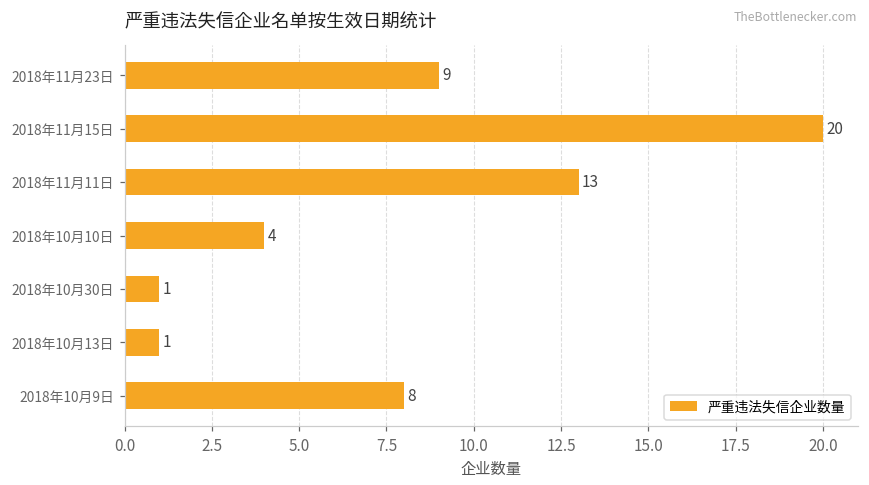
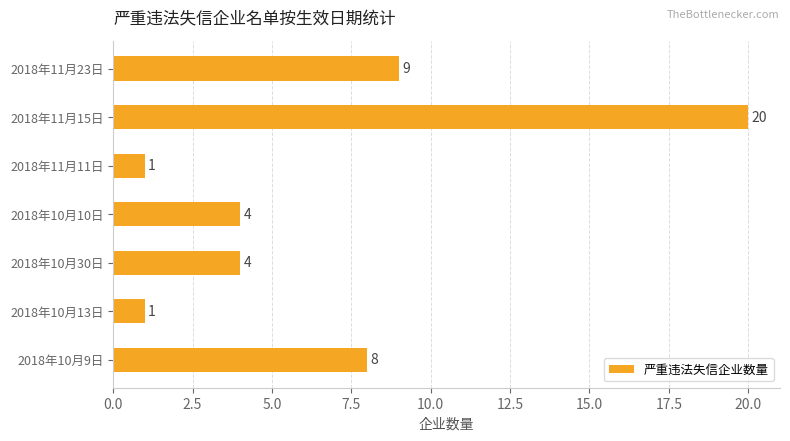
2018年11月11日: 13 -> 1
2018年10月30日: 1 -> 4
